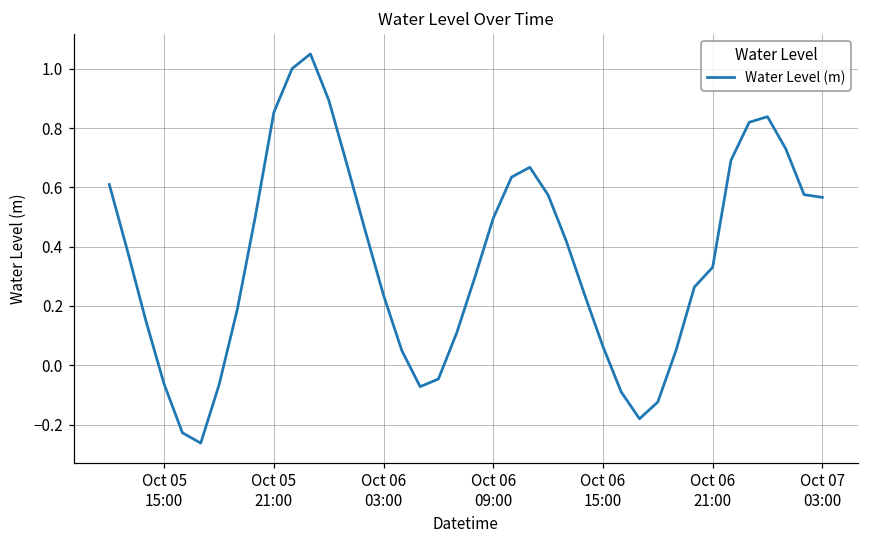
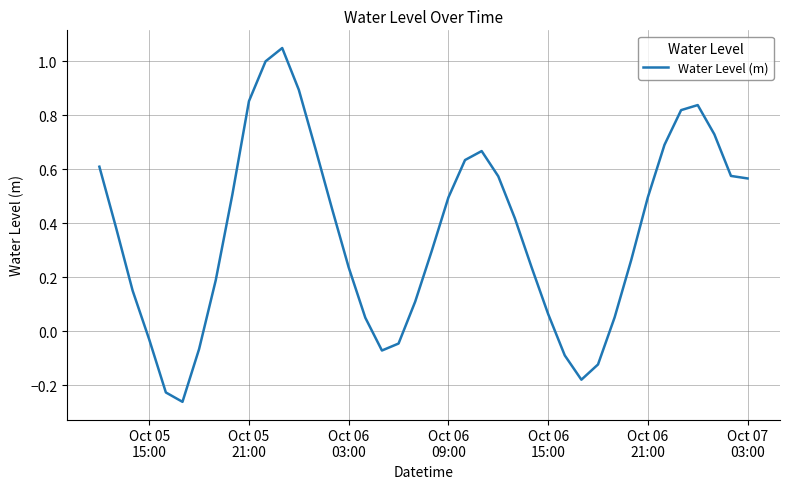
Oct 05 15:00: -0.06 -> -0.03
Oct 06 21:00: 0.33 -> 0.50
